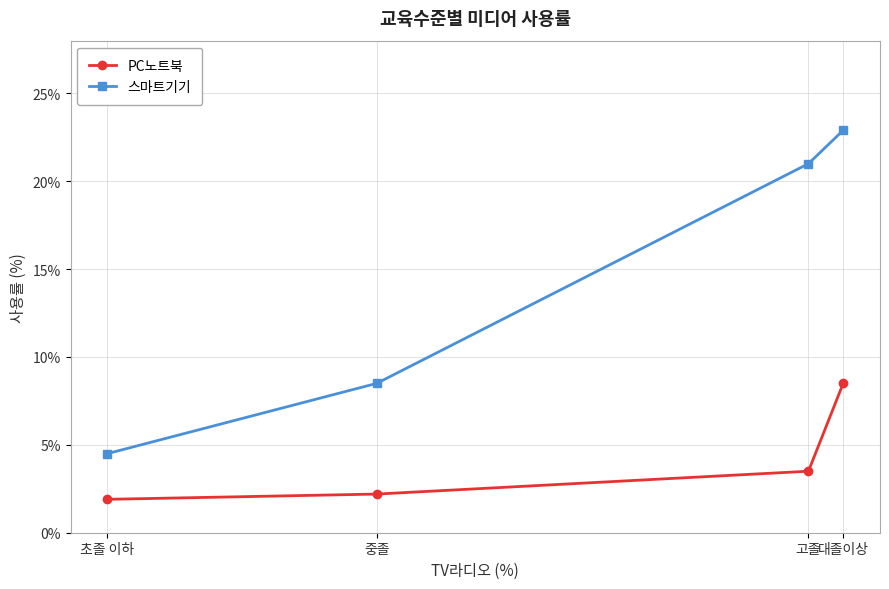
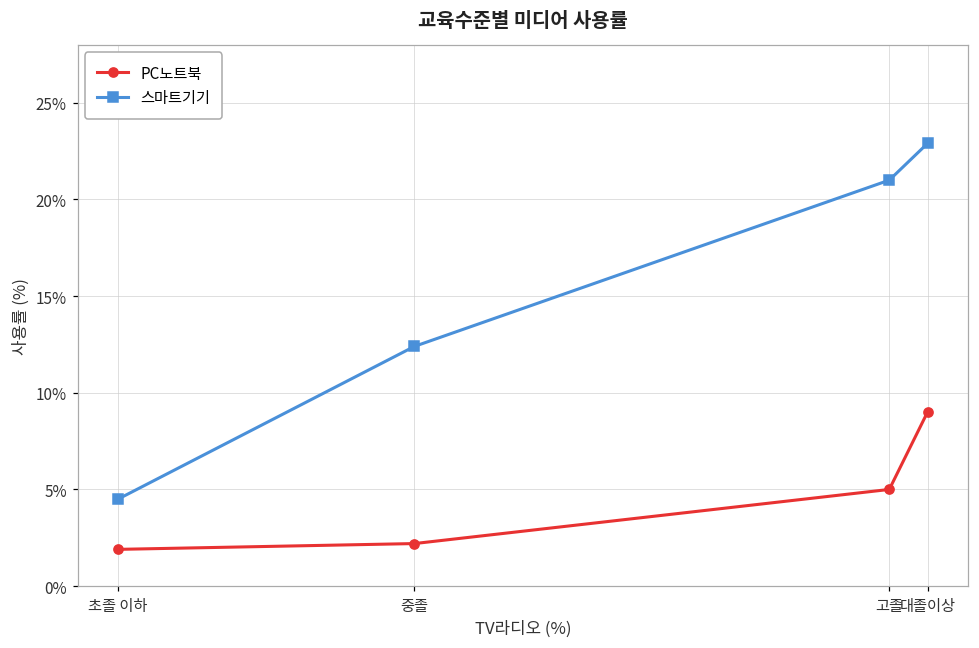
스마트기기, 중졸: 8.5% -> 12.4%
PC노트북, 고졸: 3.5% -> 5.0%
PC노트북, 대졸이상: 8.5% -> 9.0%
